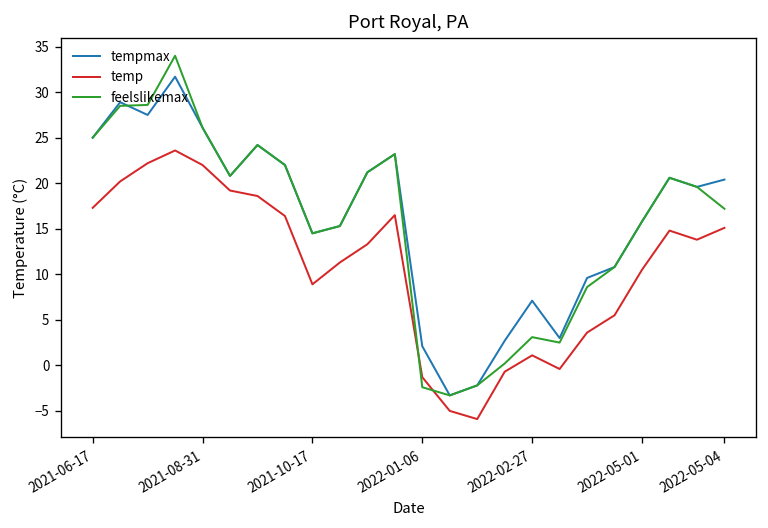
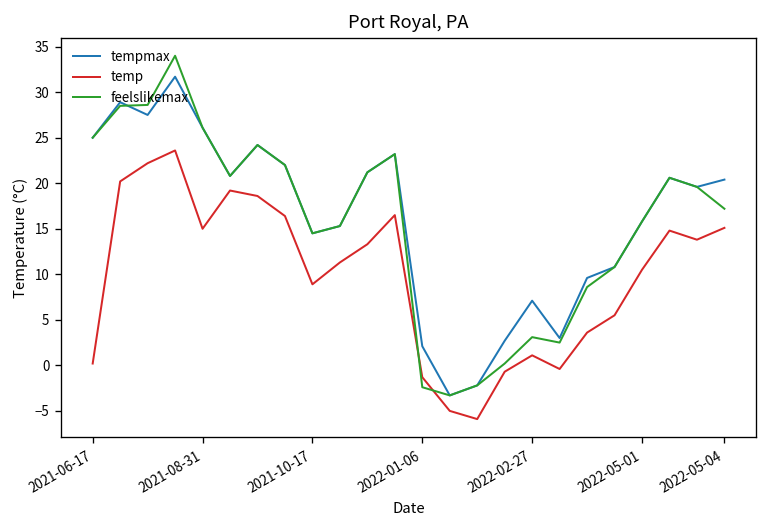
temp, 2021-06-17: 17 -> 0
temp, 2021-08-31: 22 -> 15
